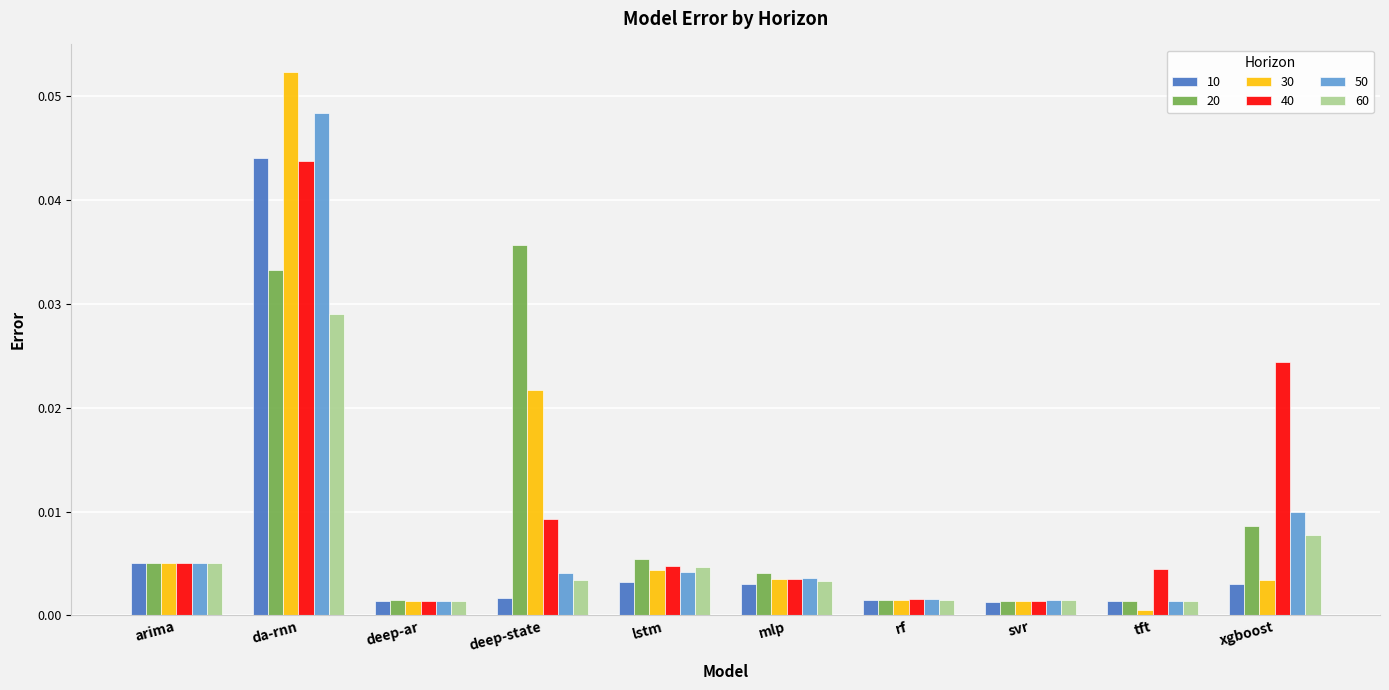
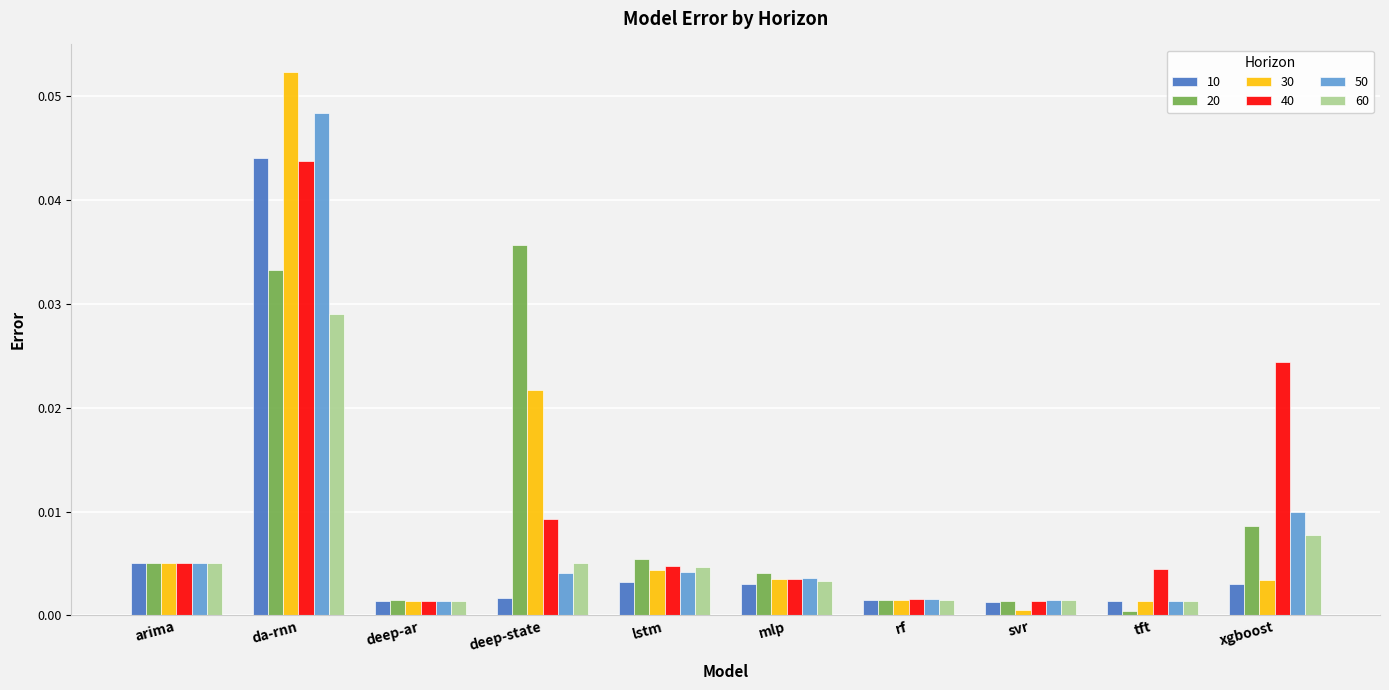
60, deep-state: 0.0035 -> 0.0050
30, svr: 0.0013 -> 0.0006
20, tft: 0.0014 -> 0.0004
30, tft: 0.0005 -> 0.0014
